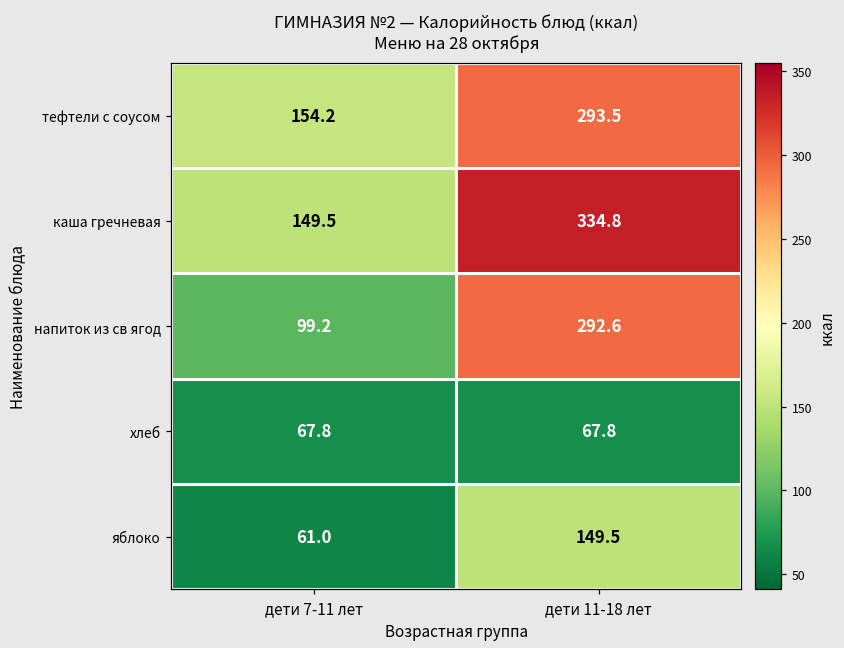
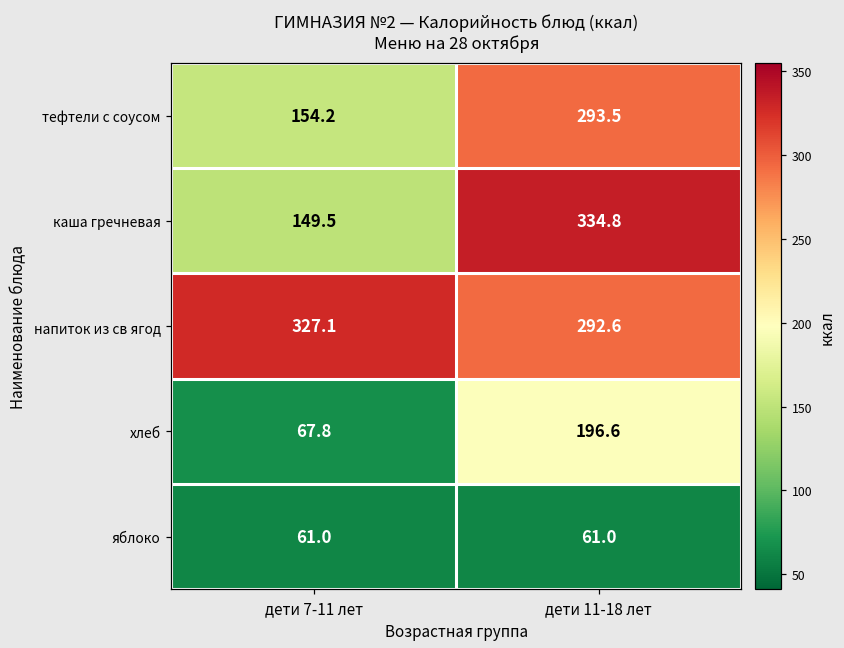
напиток из св ягод, дети 7-11 лет: 99.2 -> 327.1
хлеб, дети 11-18 лет: 67.8 -> 196.6
яблоко, дети 11-18 лет: 149.5 -> 61.0
